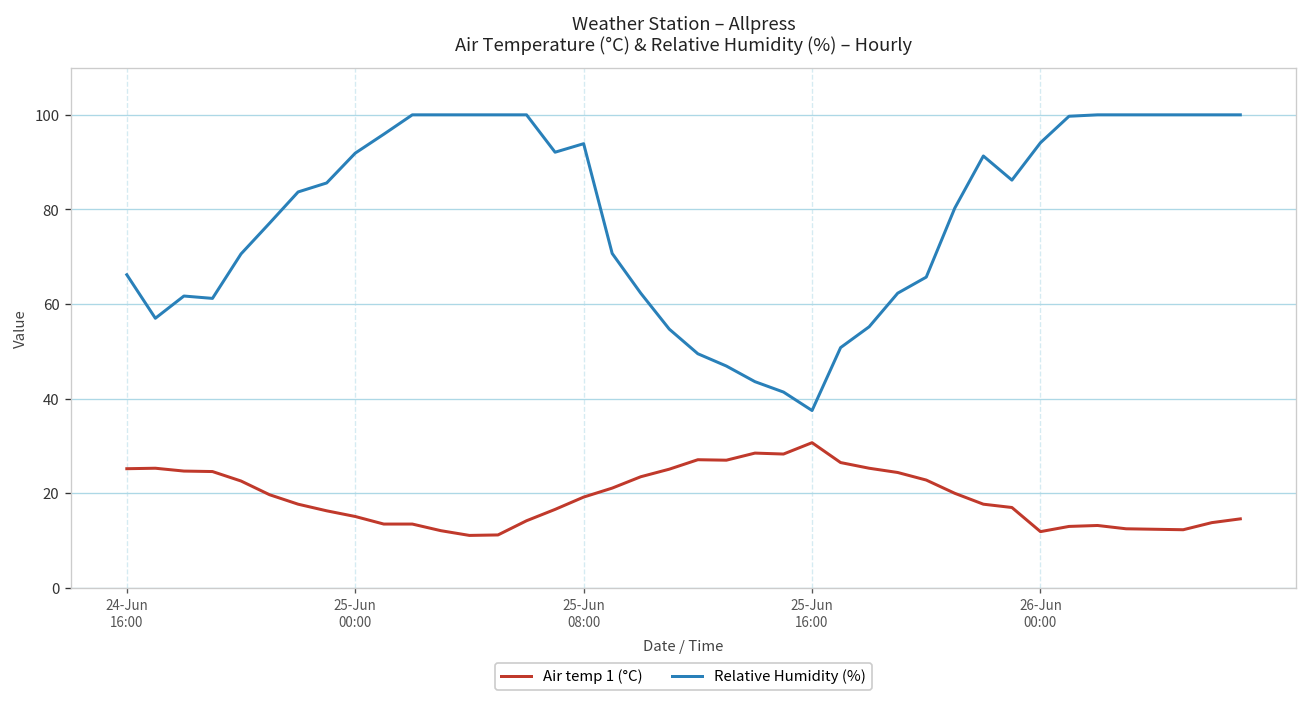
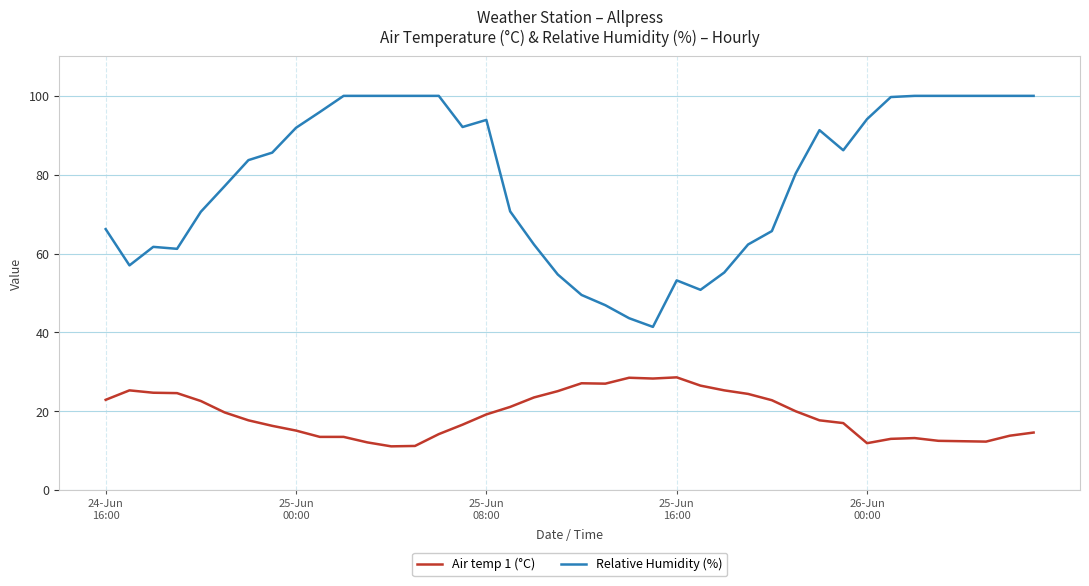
Air temp 1 (°C), 24-Jun 16:00: 25 -> 23
Air temp 1 (°C), 25-Jun 16:00: 31 -> 29
Relative Humidity (%), 25-Jun 16:00: 38 -> 53
